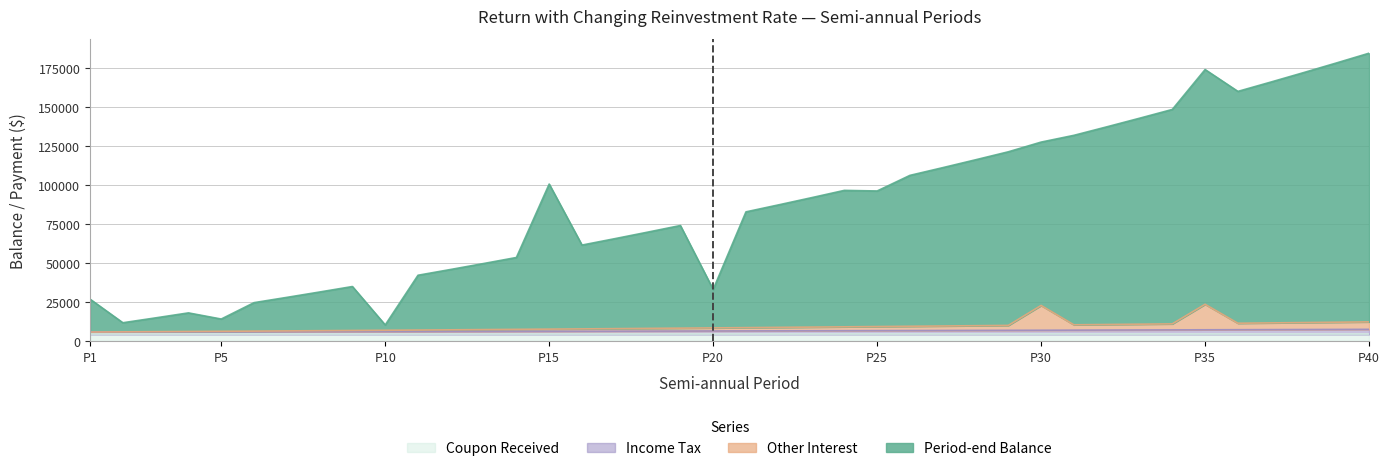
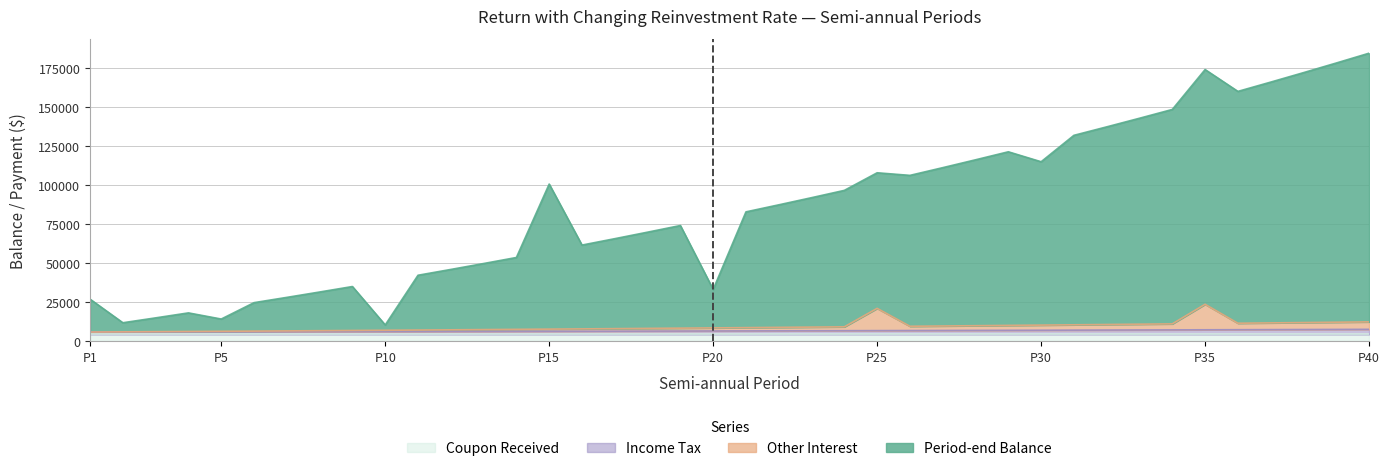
Other Interest, P25: 3000 -> 14000
Other Interest, P30: 16000 -> 3000
